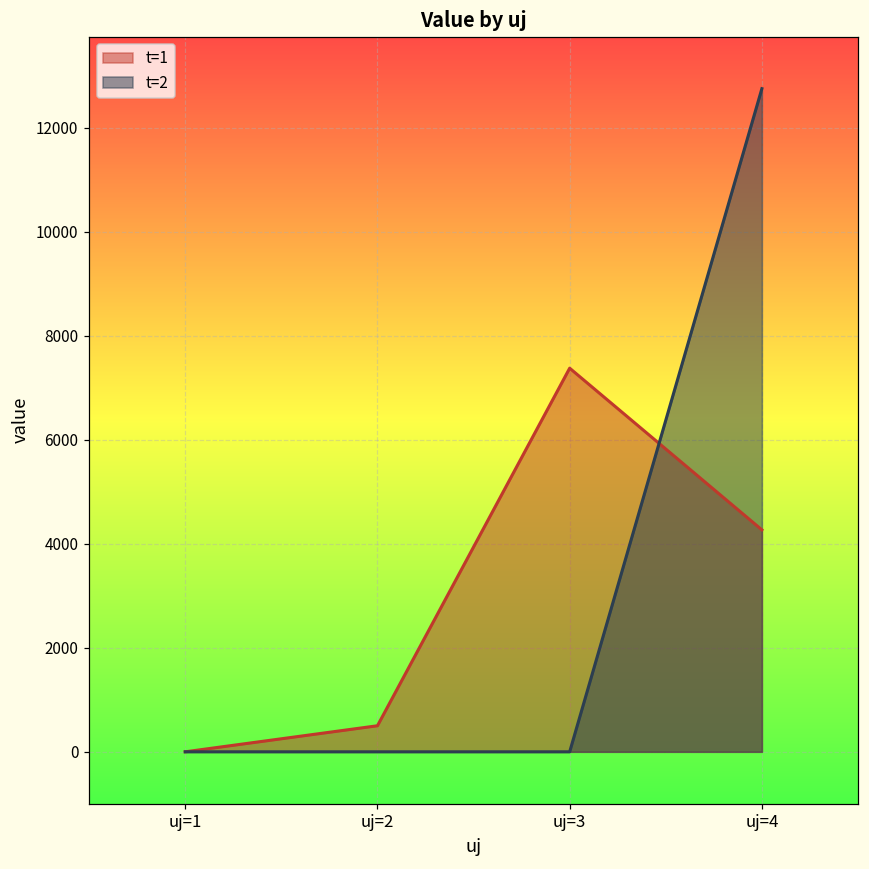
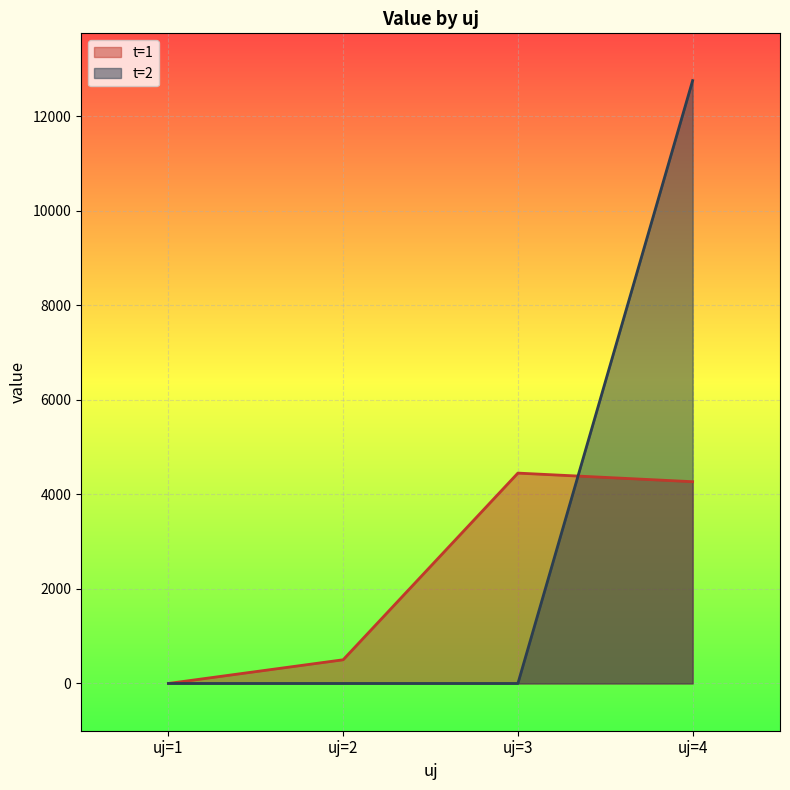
t=1, uj=3: 7400 -> 4500
